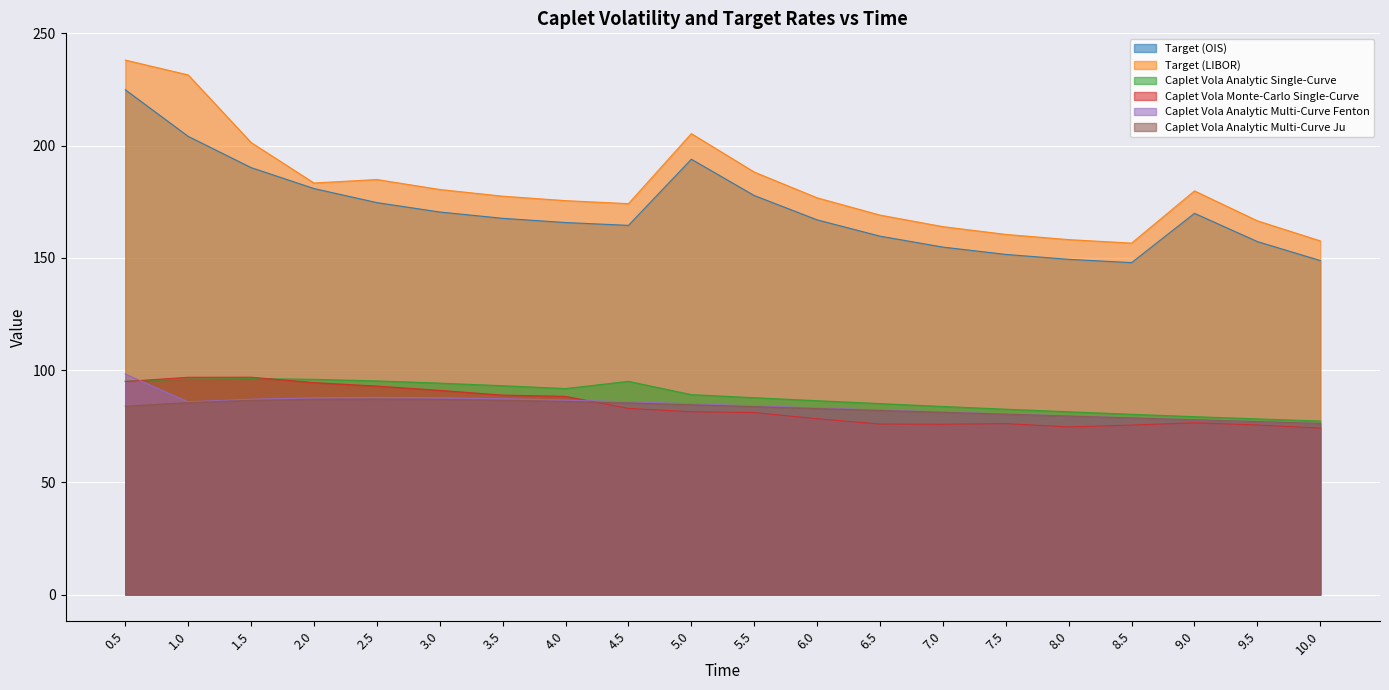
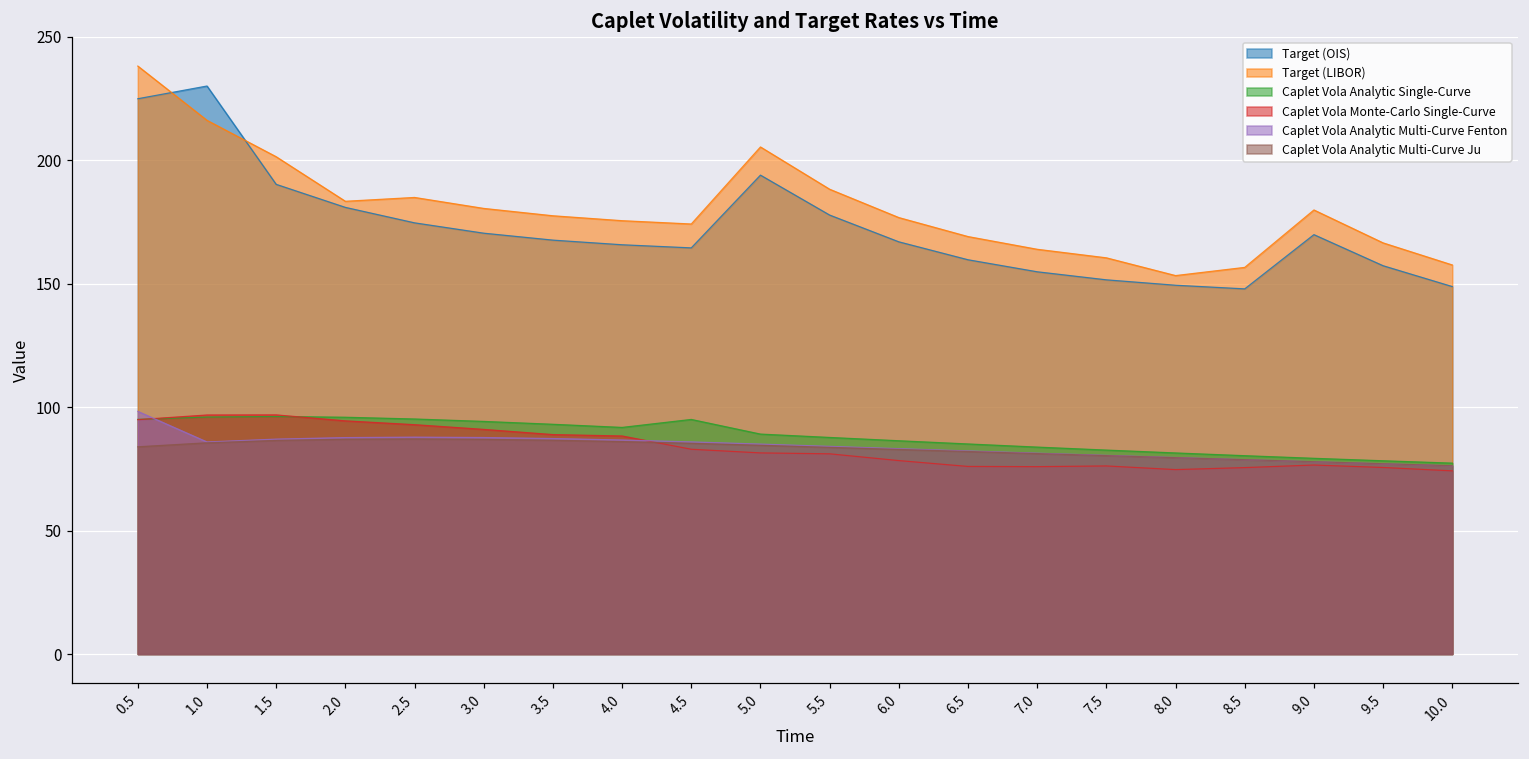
Target (OIS), 1.0: 204 -> 230
Target (LIBOR), 1.0: 231 -> 216
Target (LIBOR), 8.0: 158 -> 153
